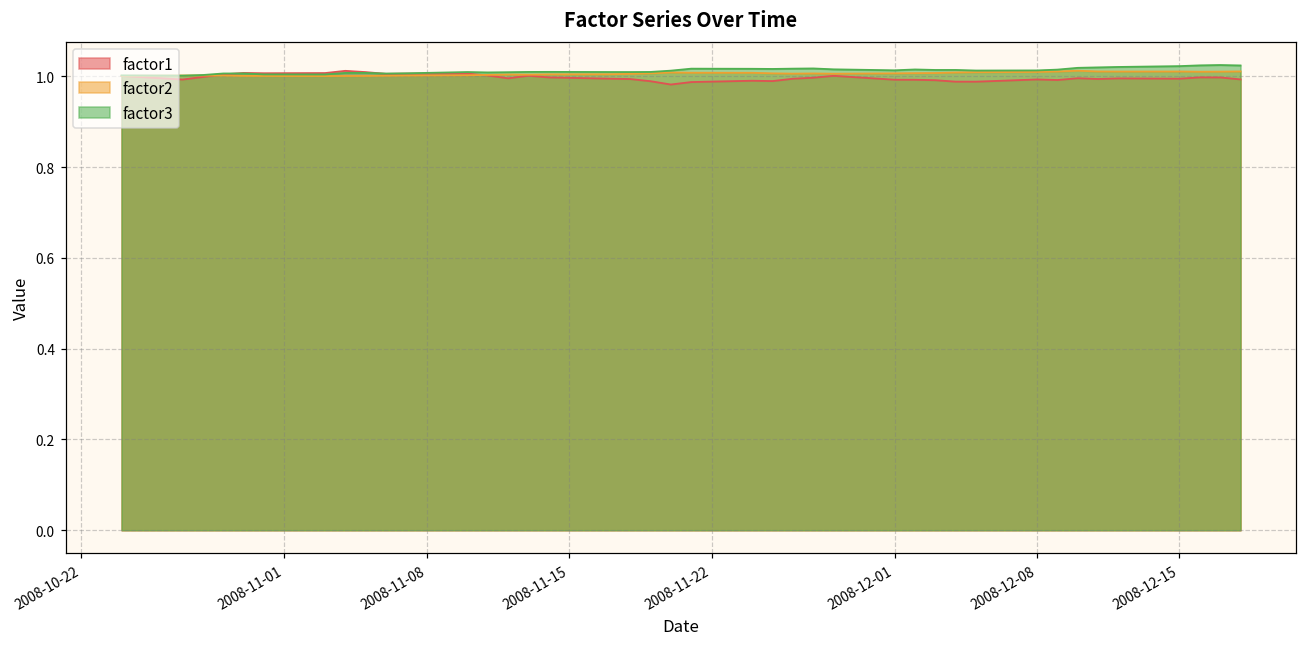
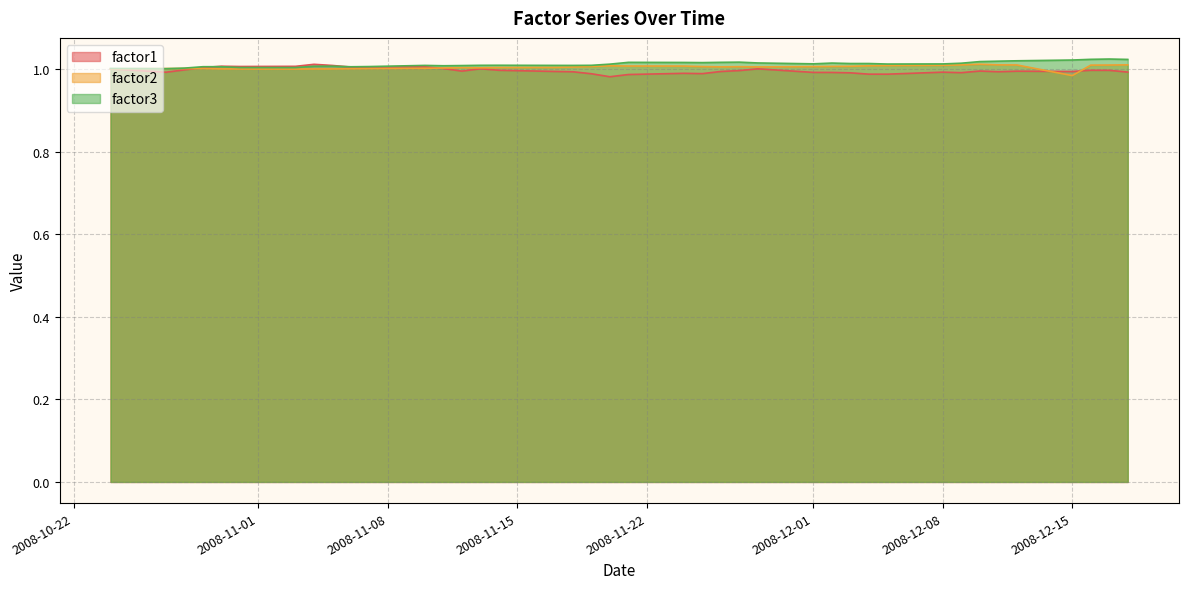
factor2, 2008-12-15: 1.01 -> 0.98
